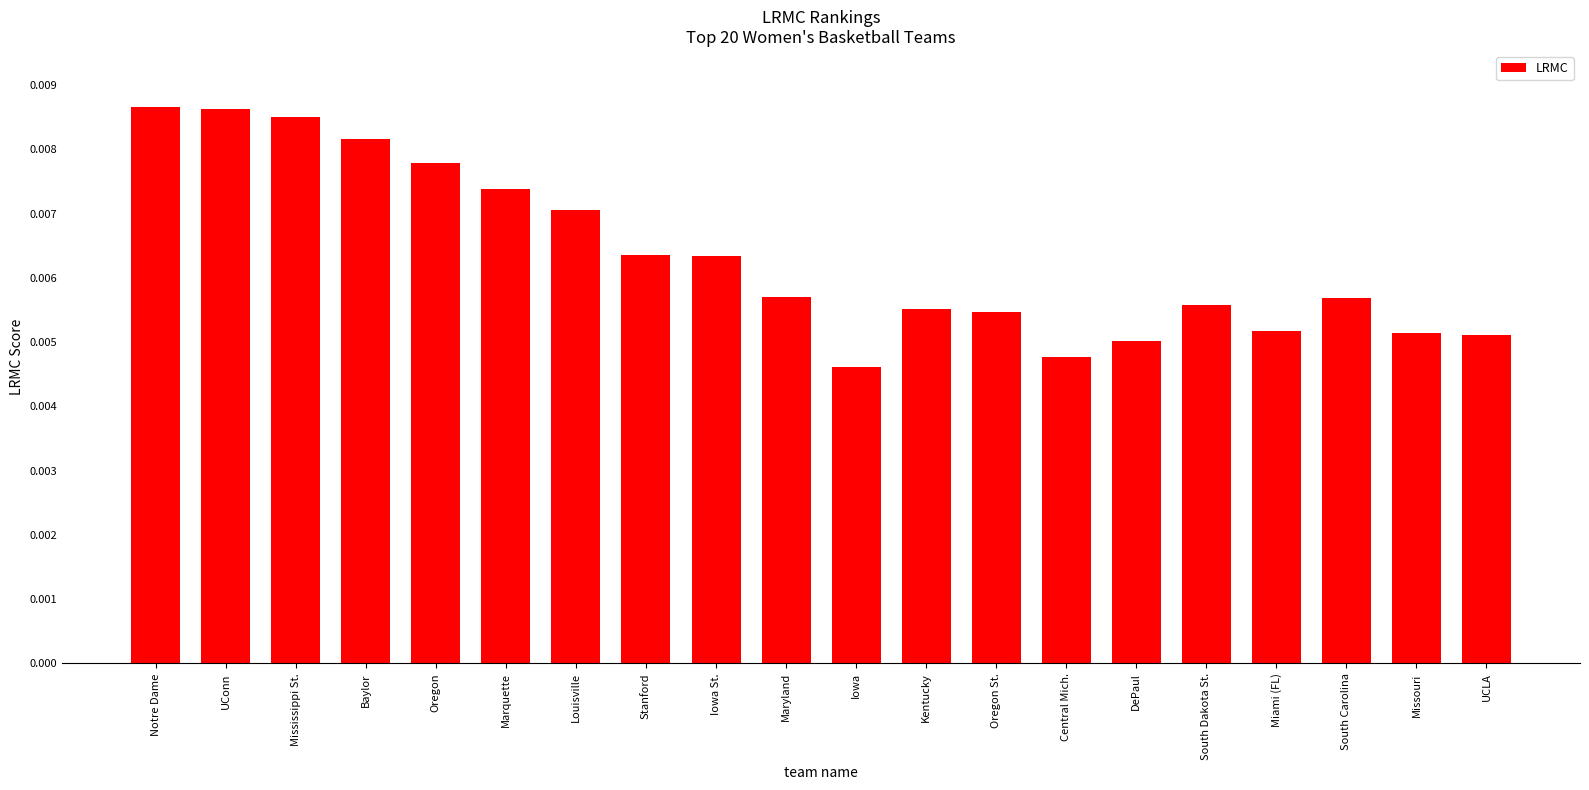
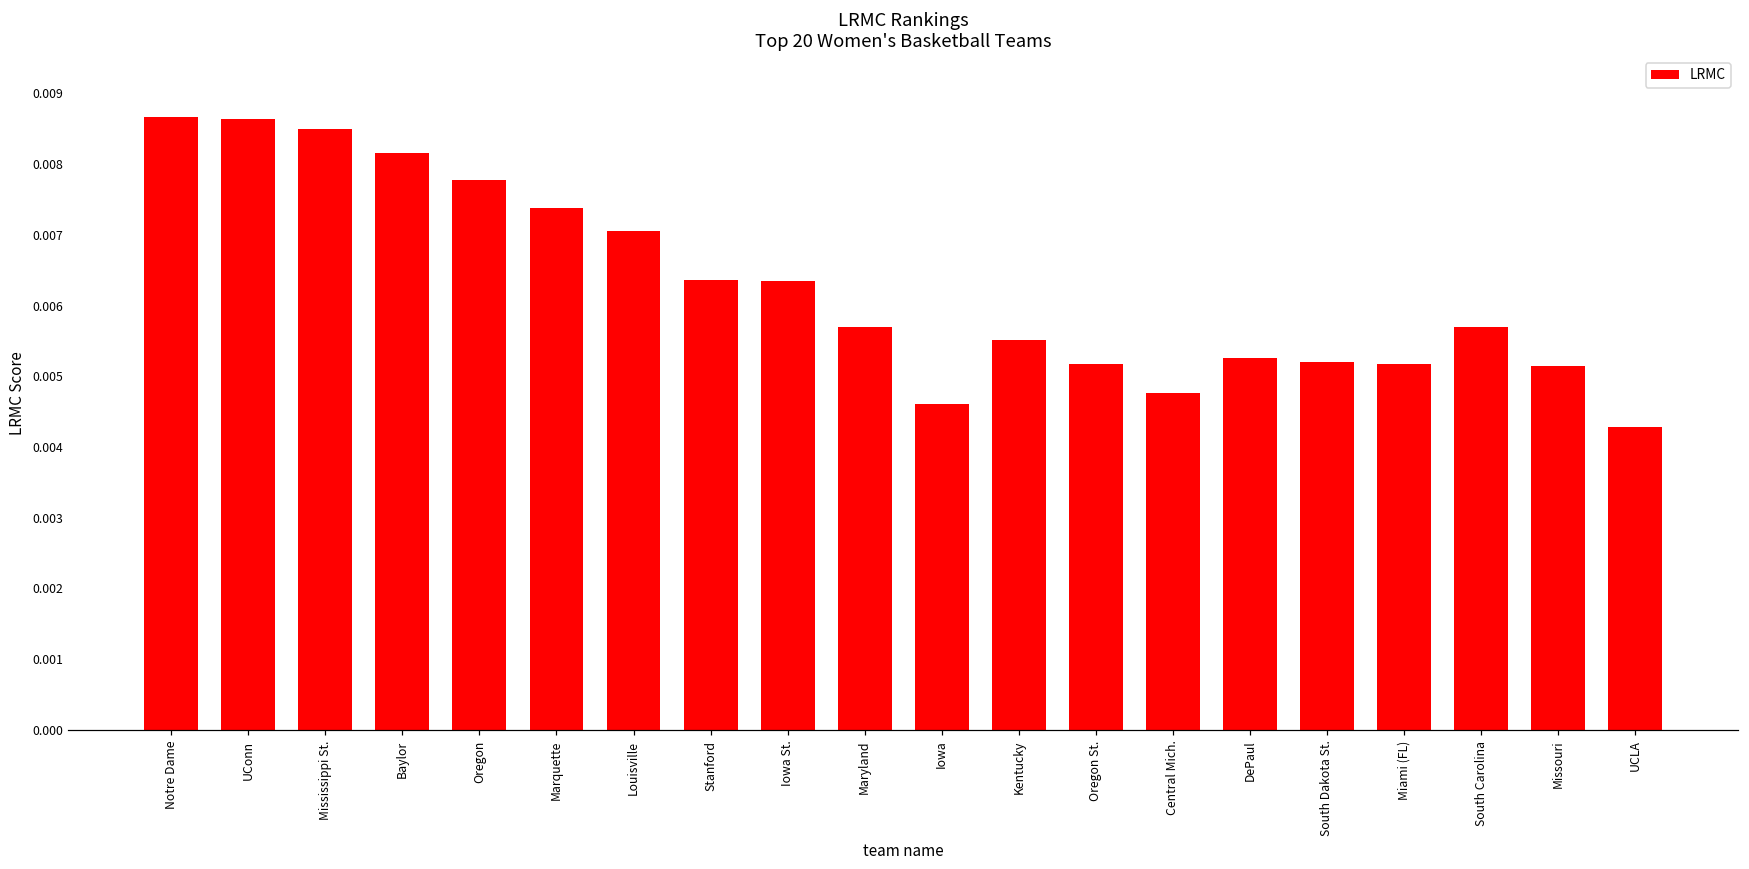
Oregon St.: 0.0055 -> 0.0052
DePaul: 0.0050 -> 0.0053
South Dakota St.: 0.0056 -> 0.0052
UCLA: 0.0051 -> 0.0043
